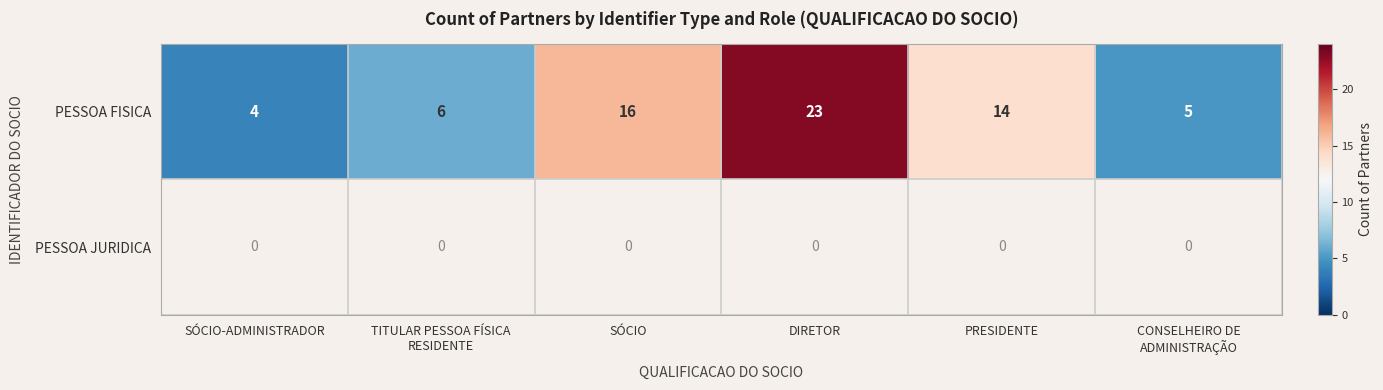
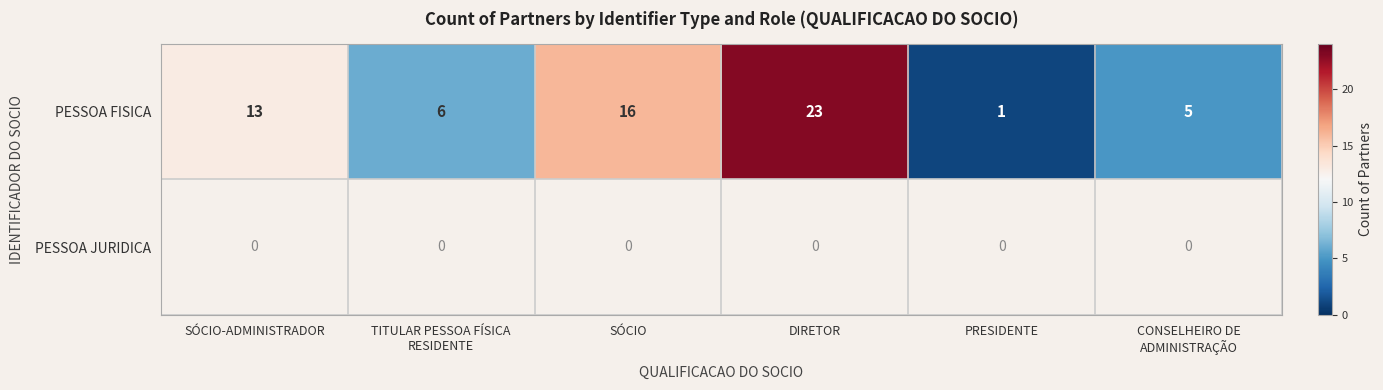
PESSOA FISICA, SÓCIO-ADMINISTRADOR: 4 -> 13
PESSOA FISICA, PRESIDENTE: 14 -> 1
